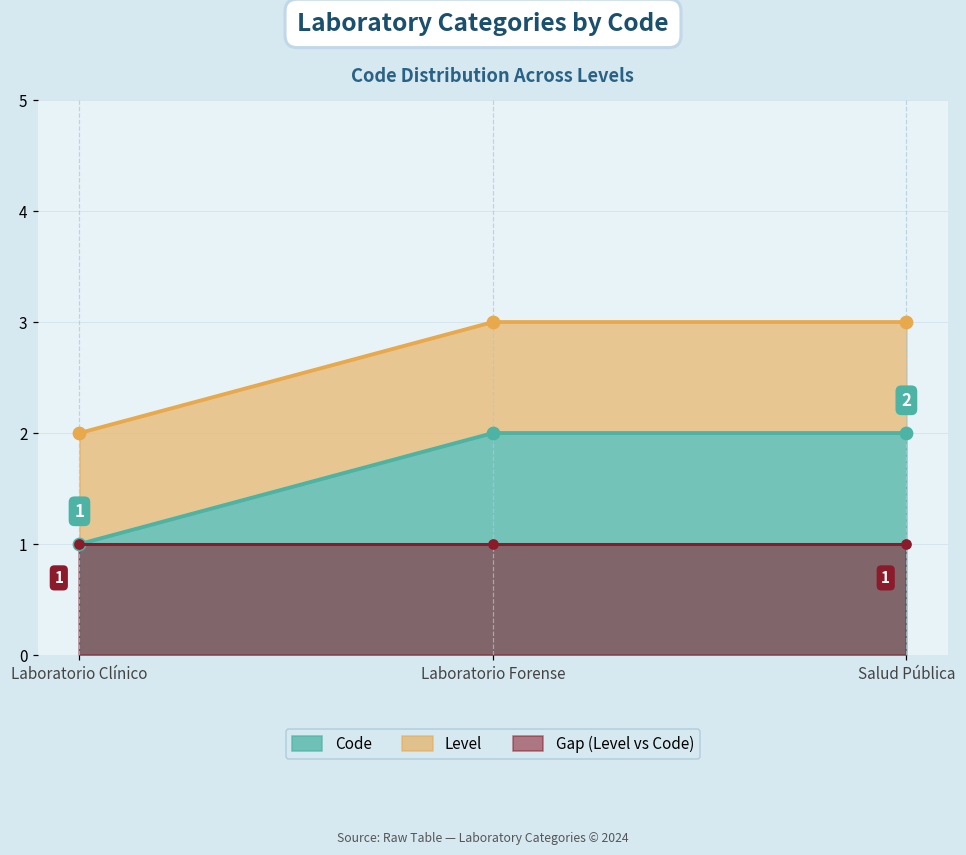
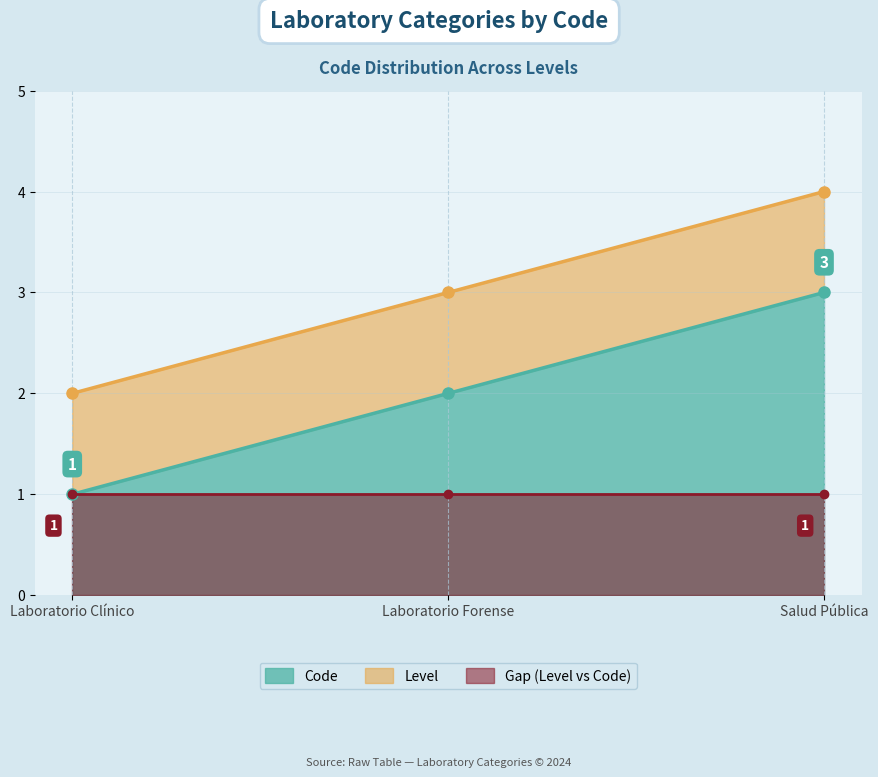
Code, Salud Pública: 2 -> 3
